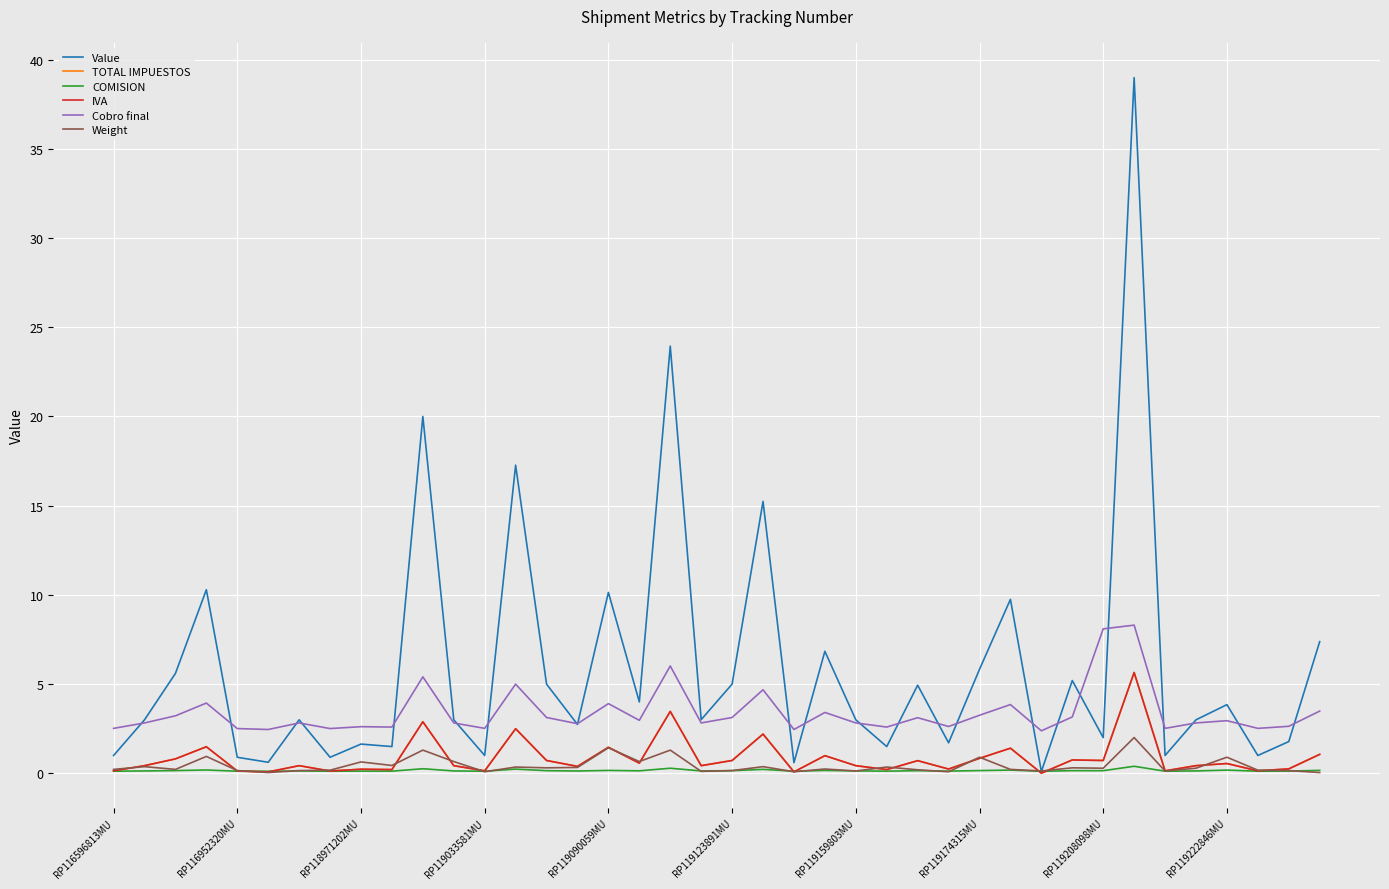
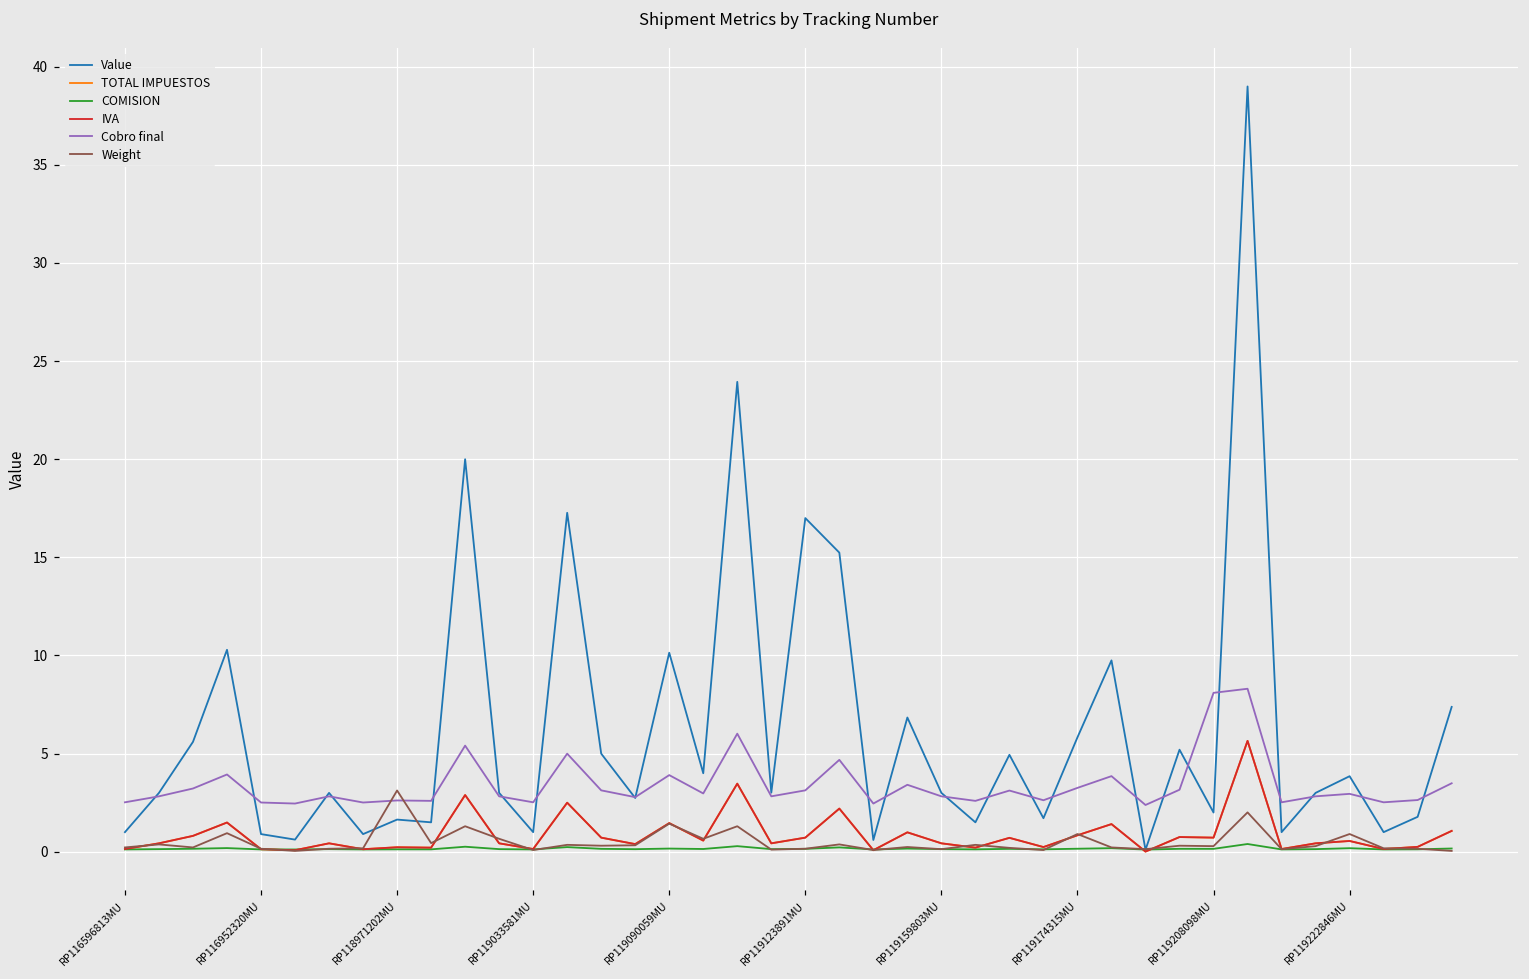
Weight, RP118971202MU: 0.6 -> 3.1
Value, RP119123891MU: 5 -> 17
